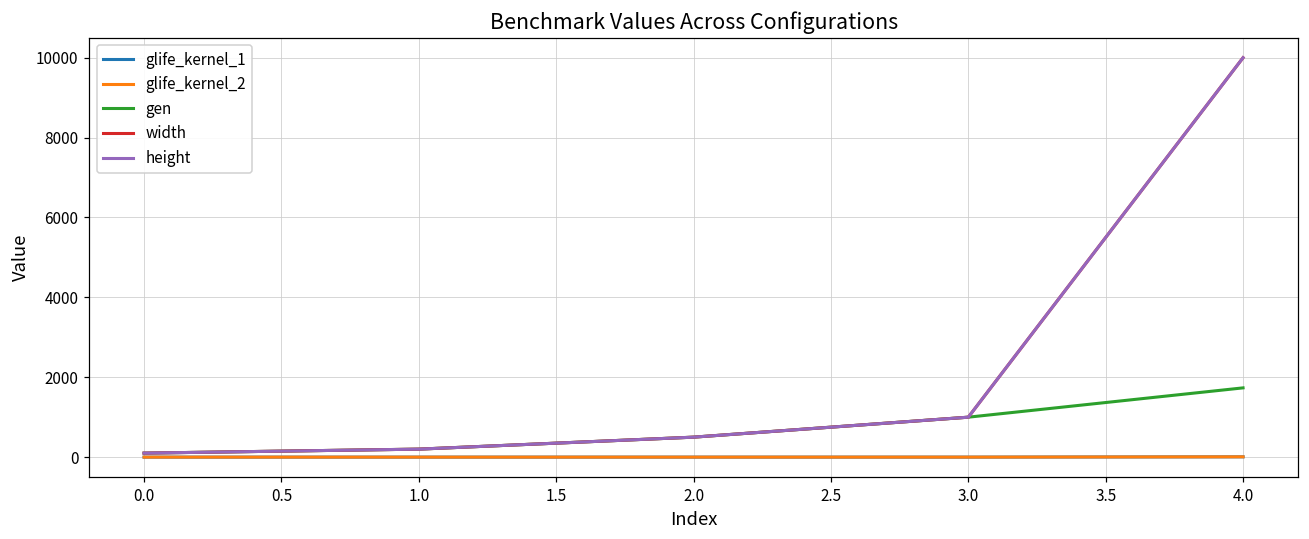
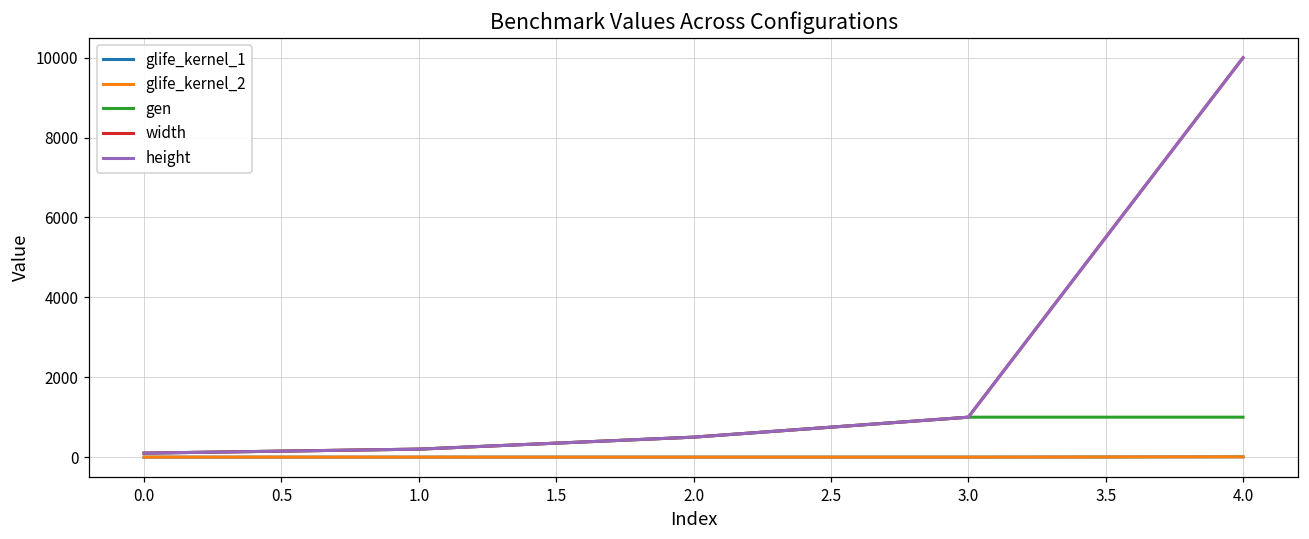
gen, 4.0: 1700 -> 1000
